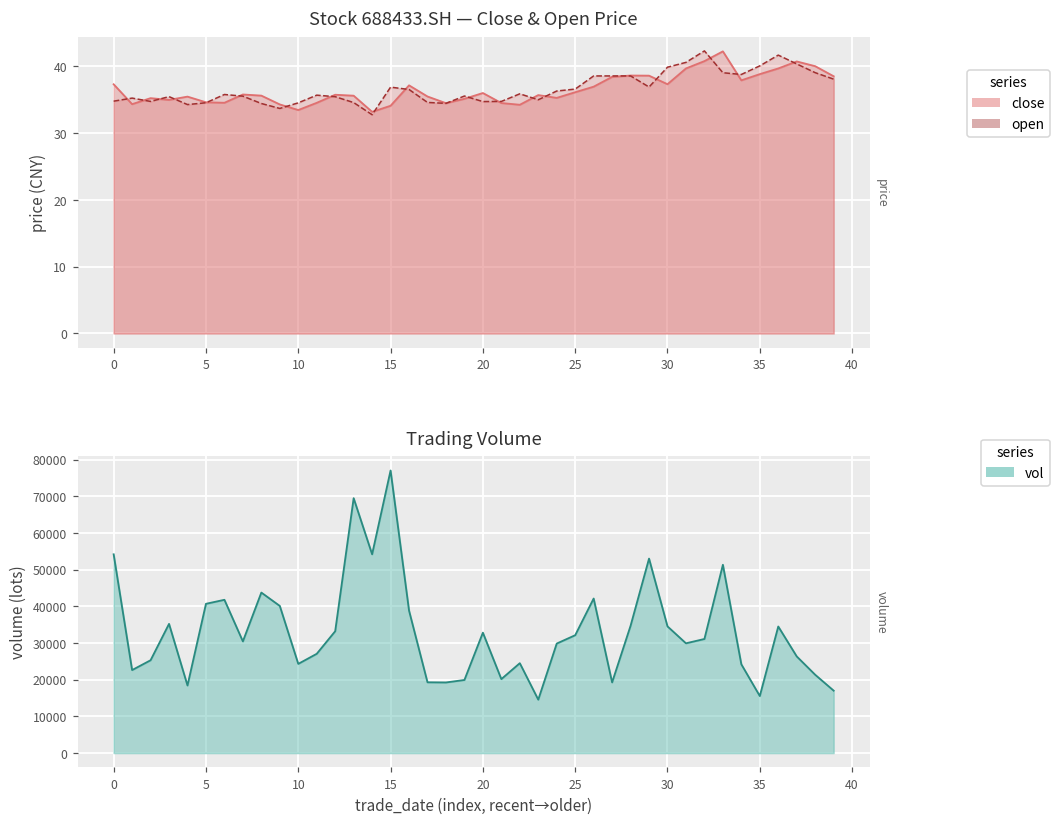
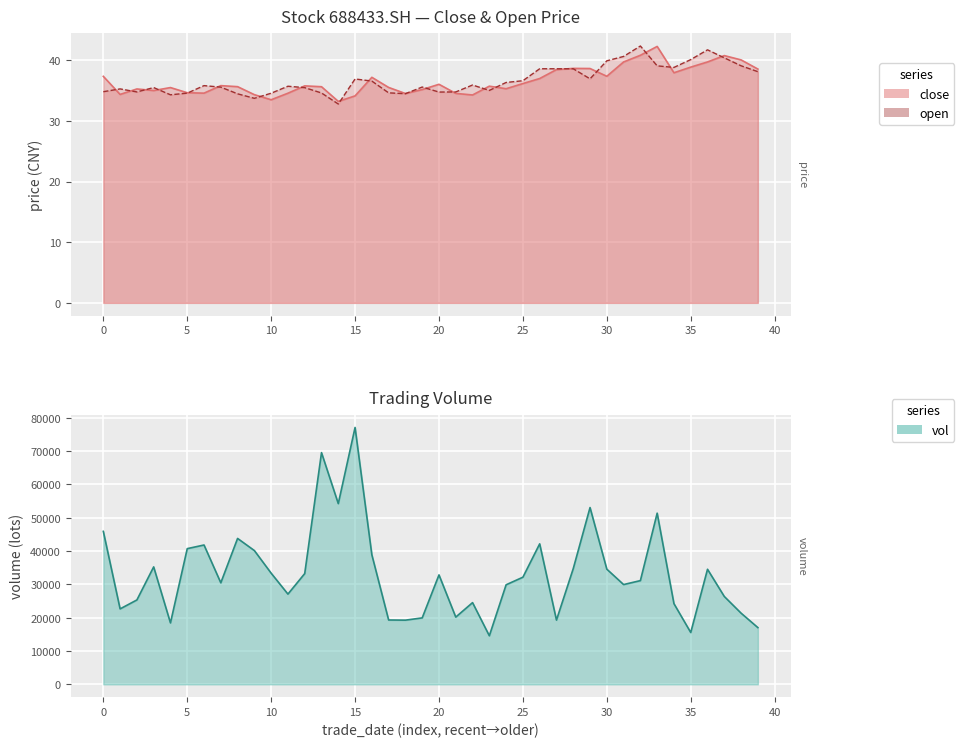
Trading Volume, 0: 54000 -> 46000
Trading Volume, 10: 24000 -> 33000
